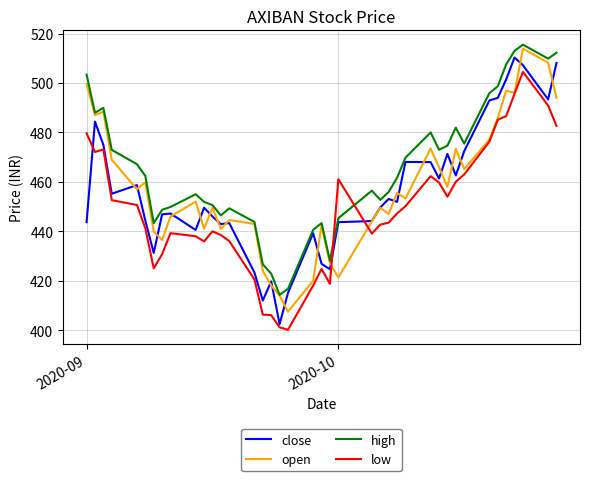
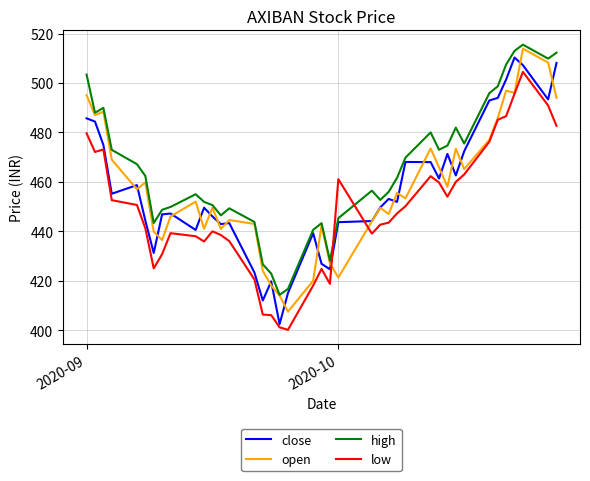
close, 2020-09: 444 -> 486
open, 2020-09: 500 -> 495
